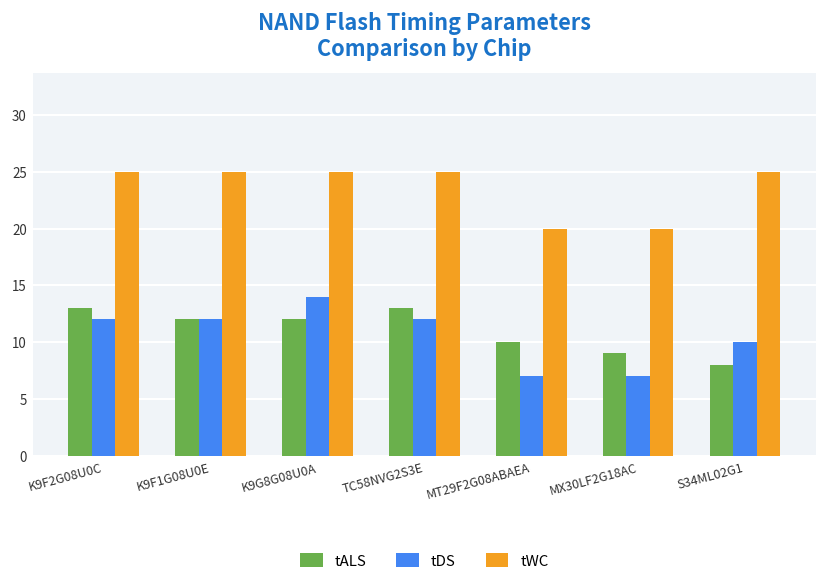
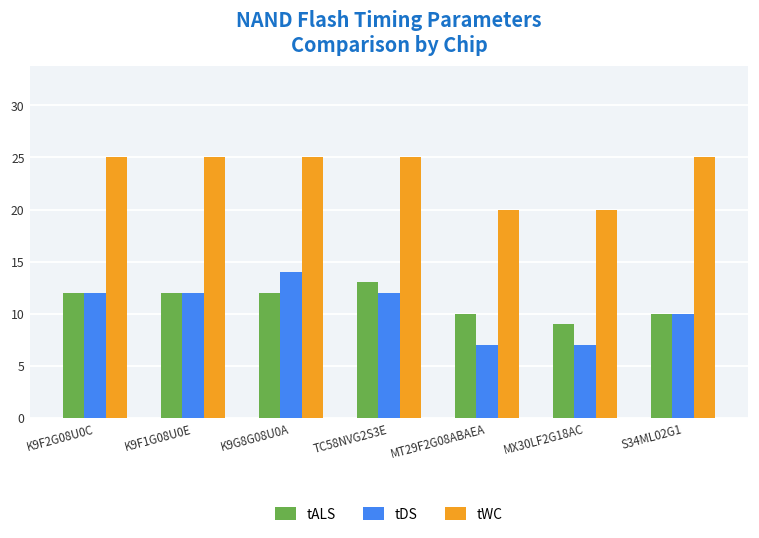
tALS, K9F2G08U0C: 13 -> 12
tALS, S34ML02G1: 8 -> 10
